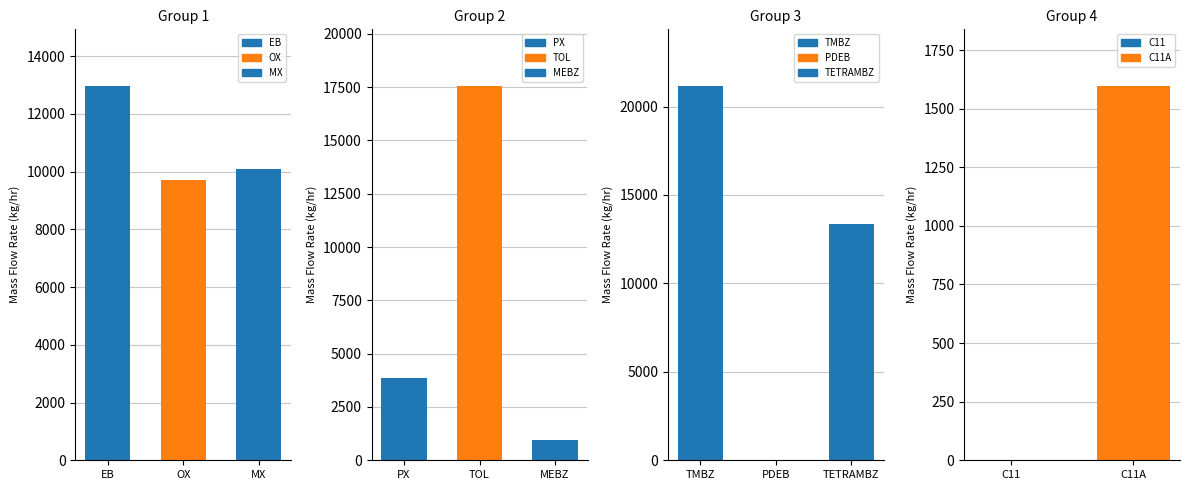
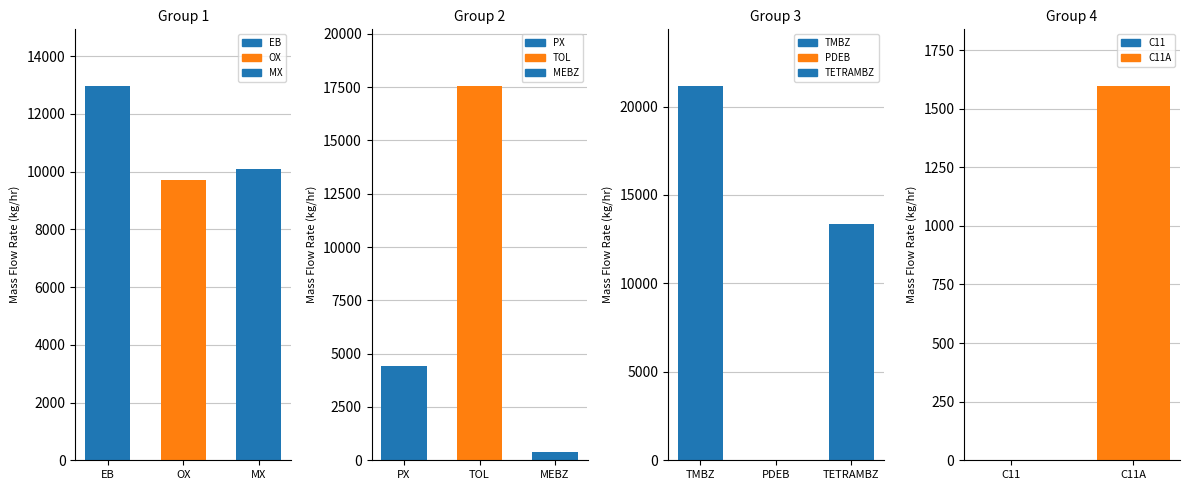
Group 2, PX: 3800 -> 4400
Group 2, MEBZ: 900 -> 400
